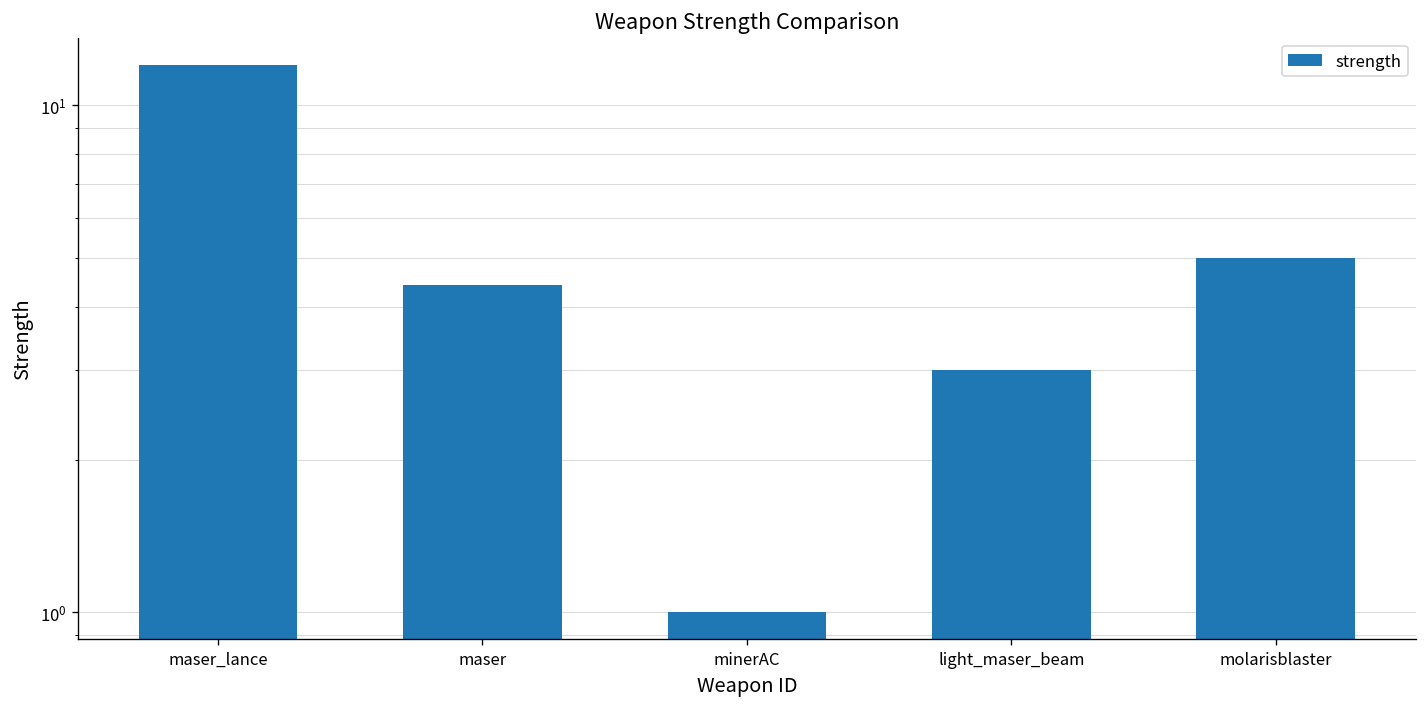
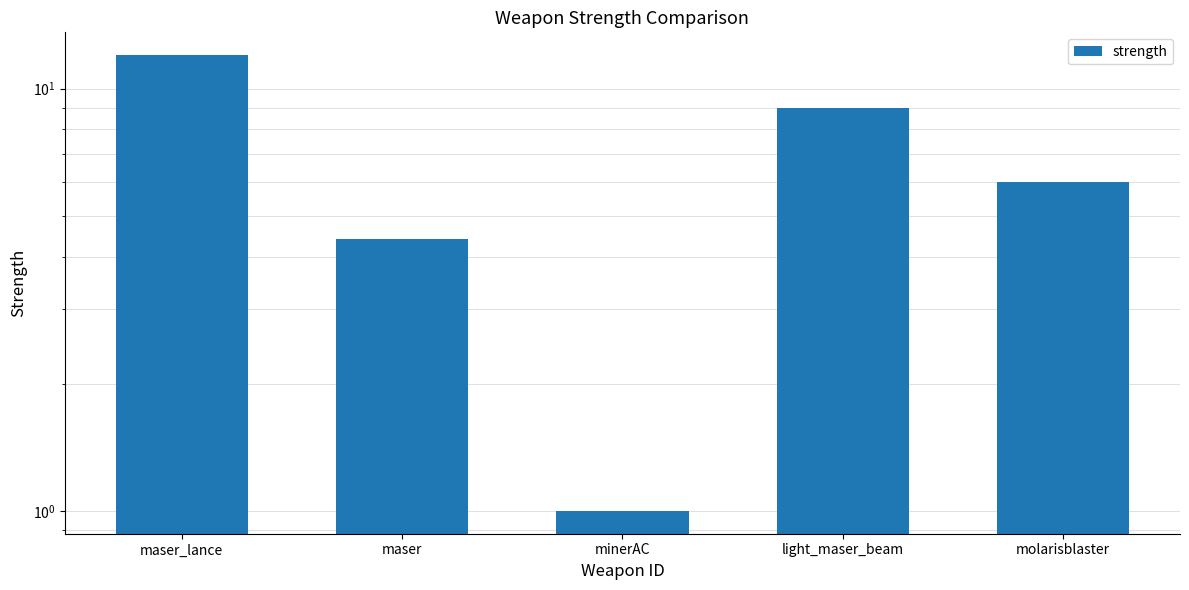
light_maser_beam: 3 -> 9
molarisblaster: 5 -> 6
